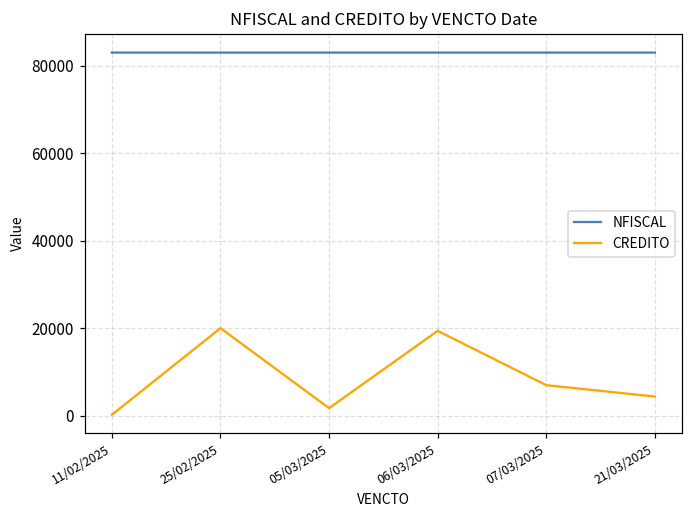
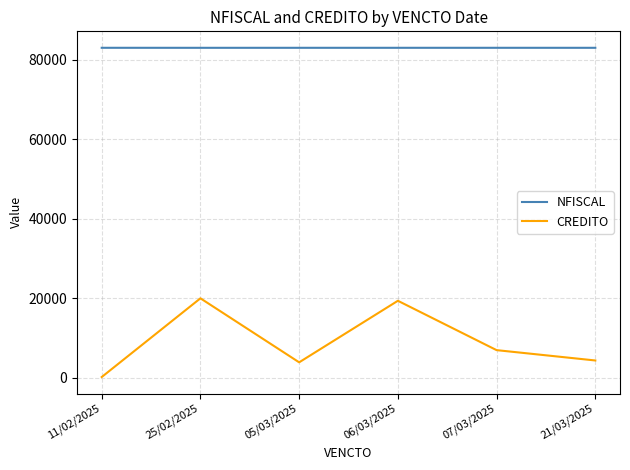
CREDITO, 05/03/2025: 2000 -> 4000
